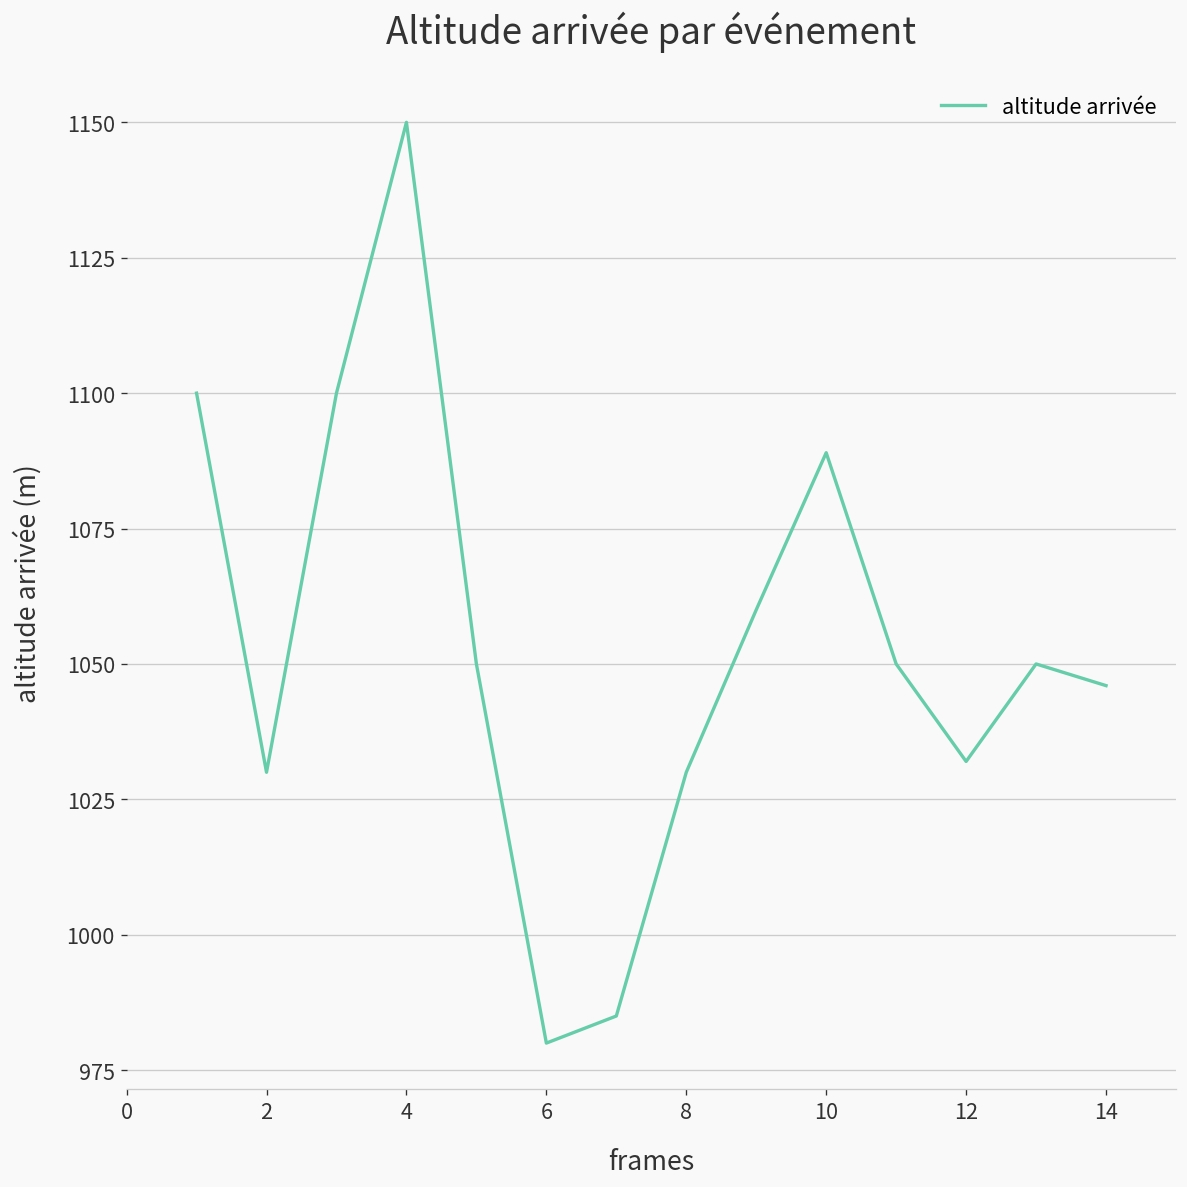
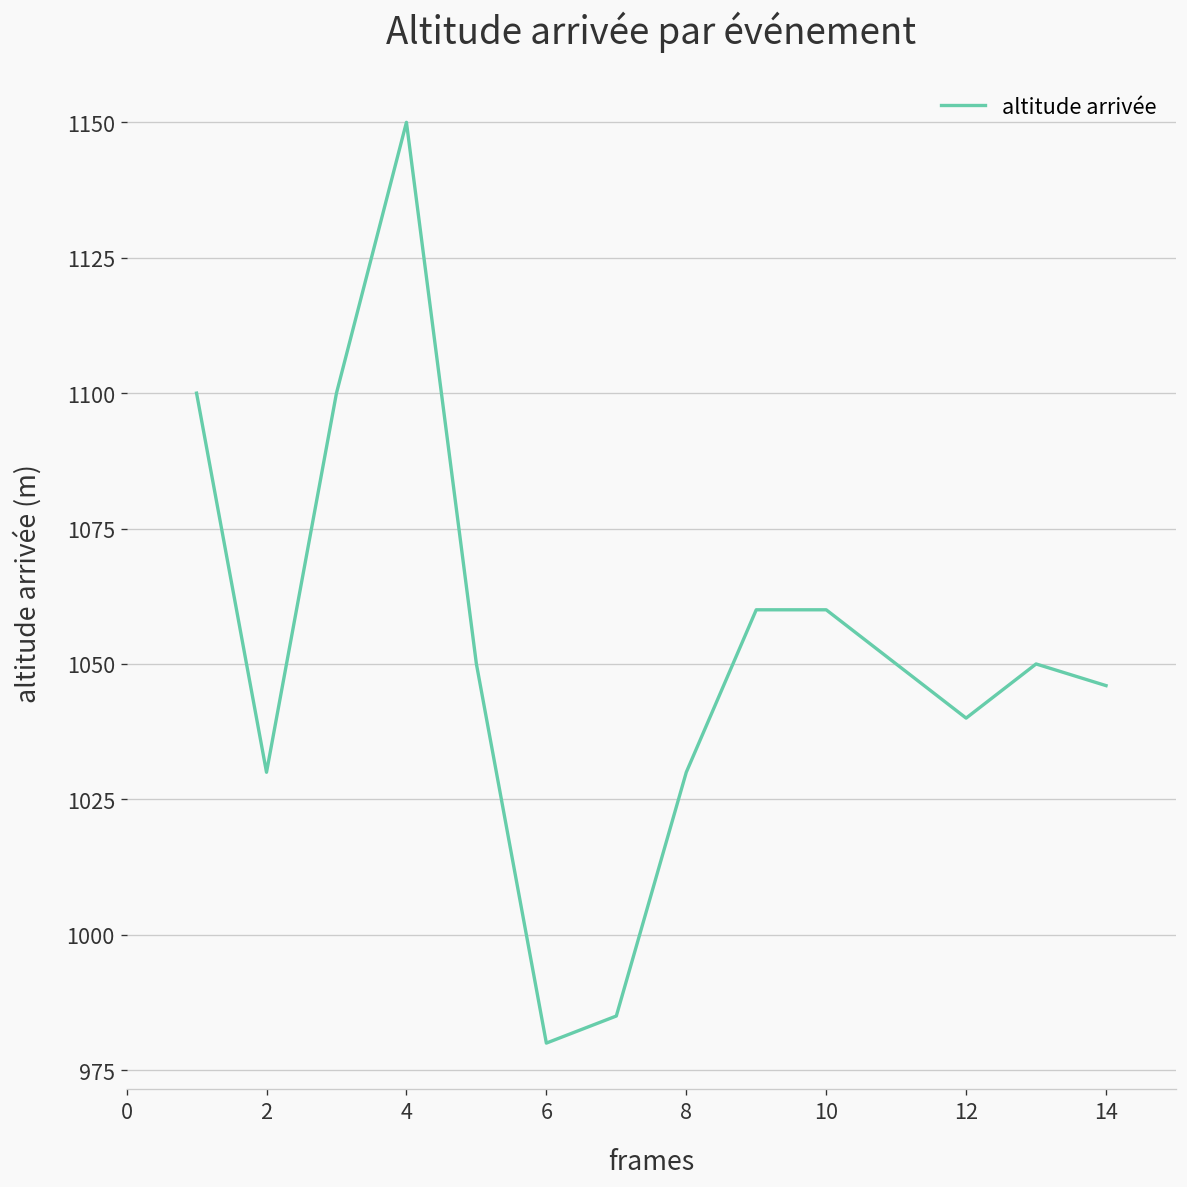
10: 1089 -> 1060
12: 1032 -> 1040
